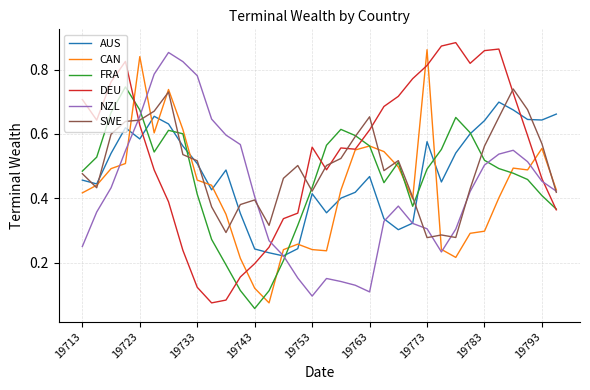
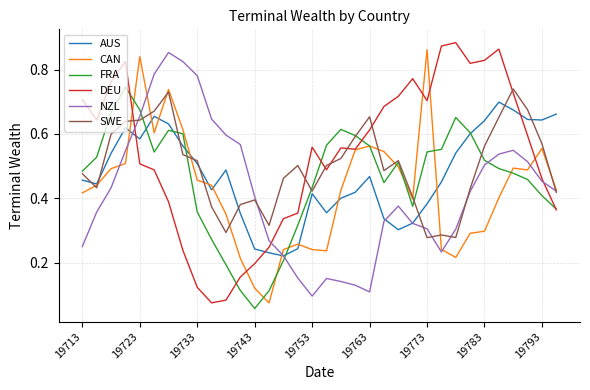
DEU, 19723: 0.63 -> 0.51
FRA, 19733: 0.41 -> 0.36
AUS, 19773: 0.58 -> 0.38
FRA, 19773: 0.49 -> 0.54
DEU, 19773: 0.81 -> 0.70
DEU, 19783: 0.86 -> 0.83
